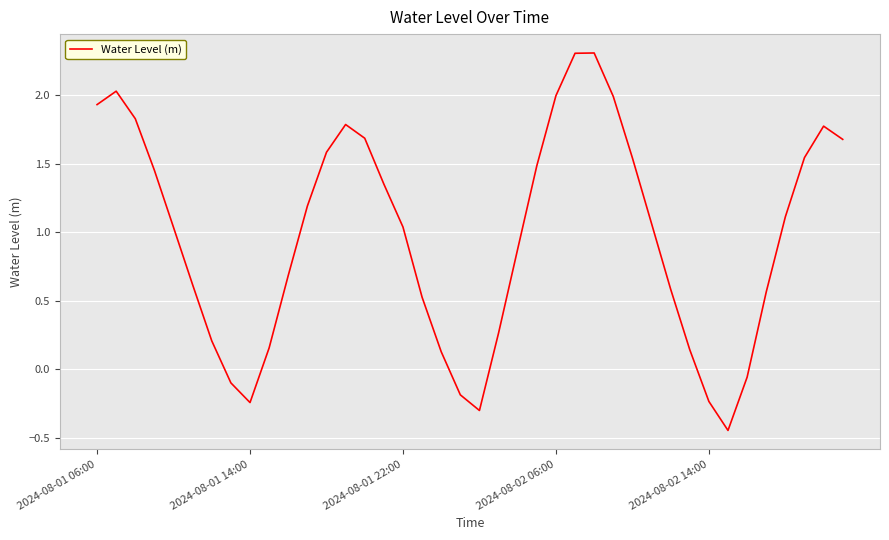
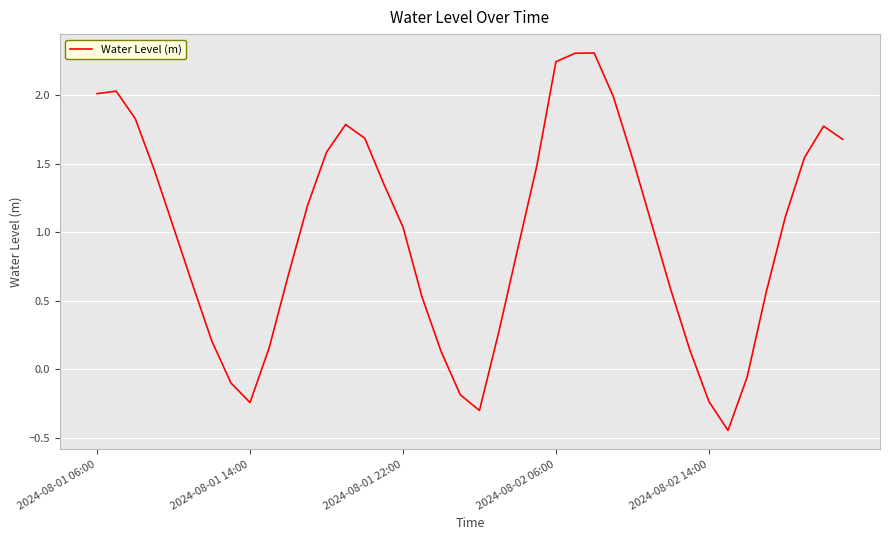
2024-08-01 06:00: 1.93 -> 2.01
2024-08-02 06:00: 2.00 -> 2.25
